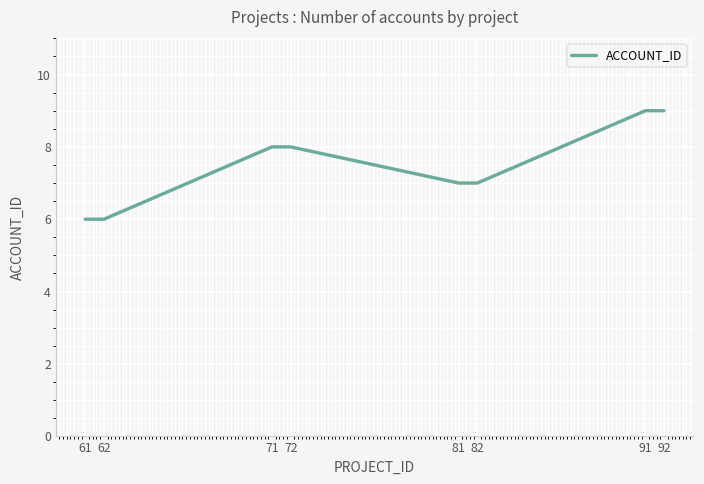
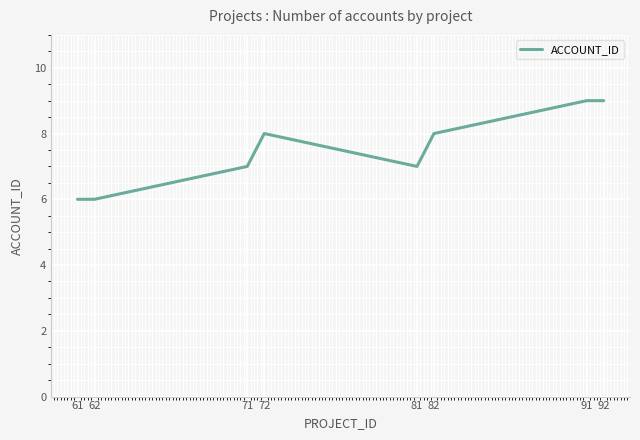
71: 8 -> 7
82: 7 -> 8
